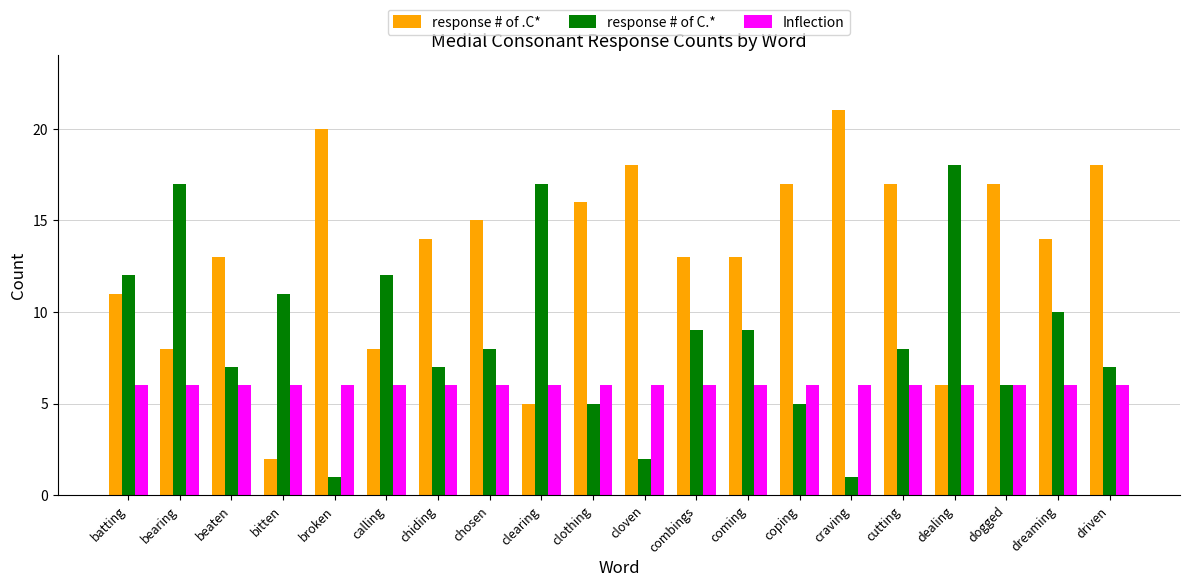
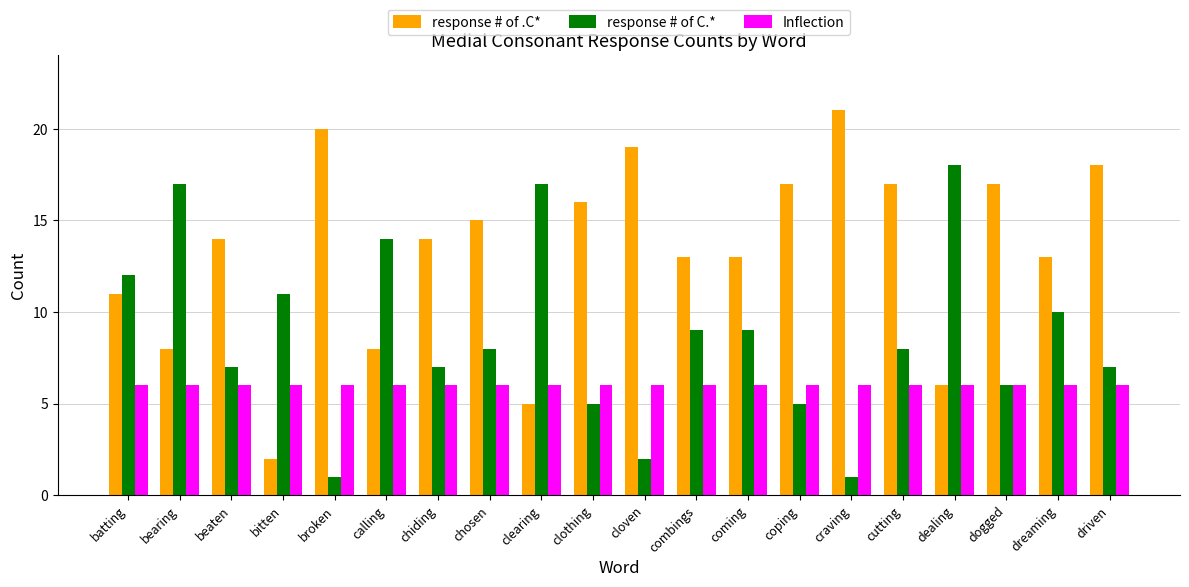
response # of .C*, beaten: 13 -> 14
response # of C.*, calling: 12 -> 14
response # of .C*, cloven: 18 -> 19
response # of .C*, dreaming: 14 -> 13
